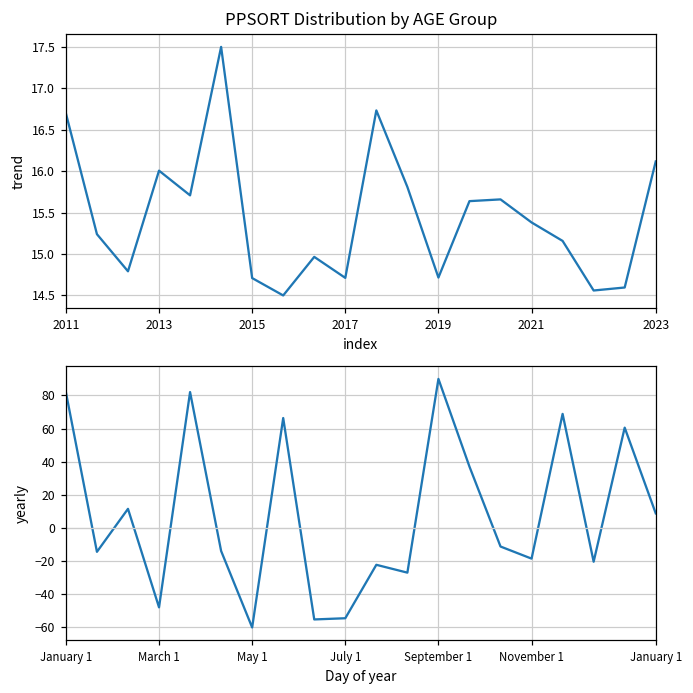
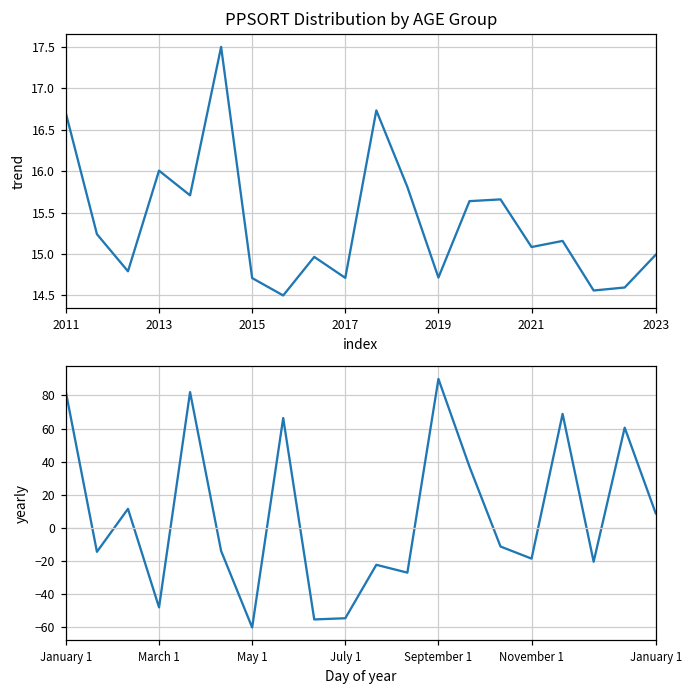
PPSORT Distribution by AGE Group, 2021: 15.4 -> 15.1
PPSORT Distribution by AGE Group, 2023: 16.1 -> 15.0
